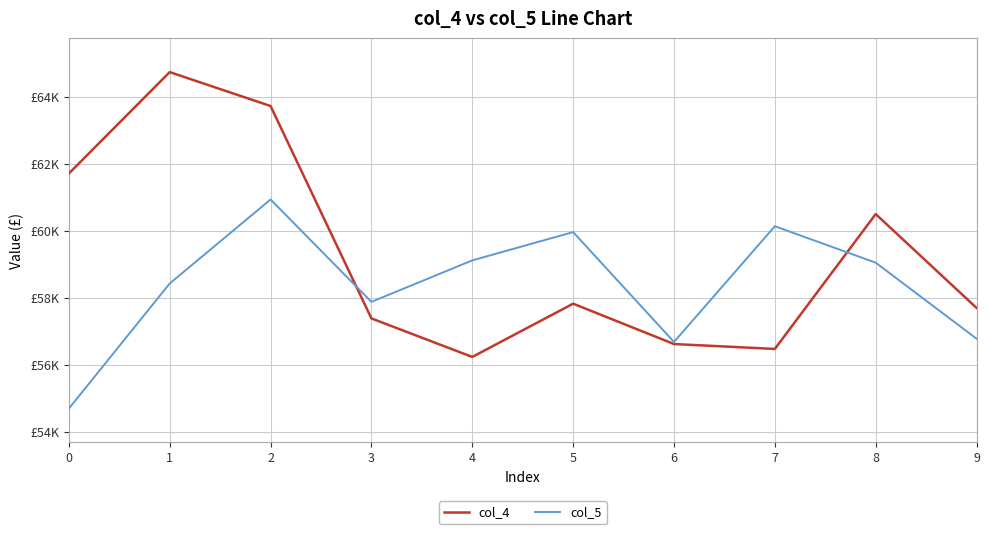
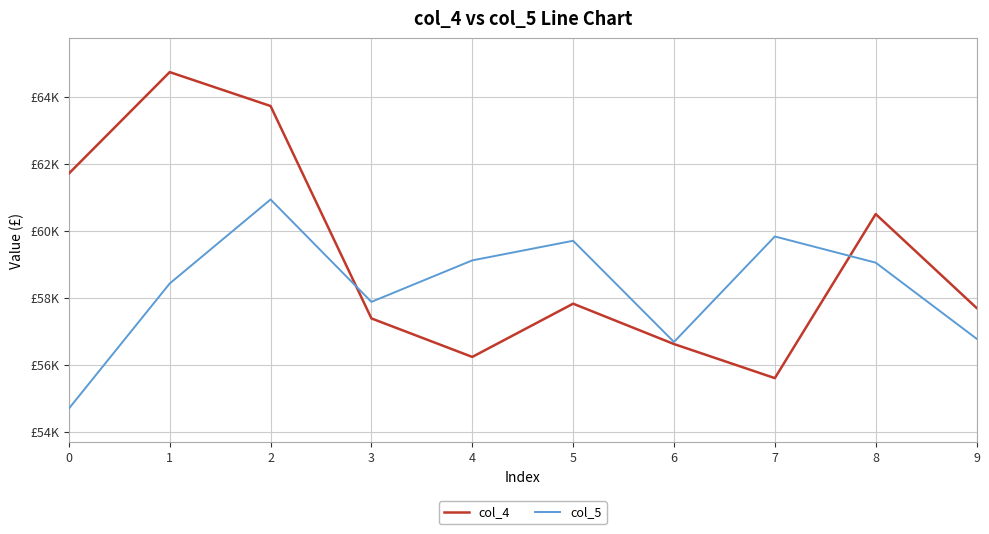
col_5, 5: £60000 -> £59700
col_4, 7: £56500 -> £55600
col_5, 7: £60100 -> £59800
